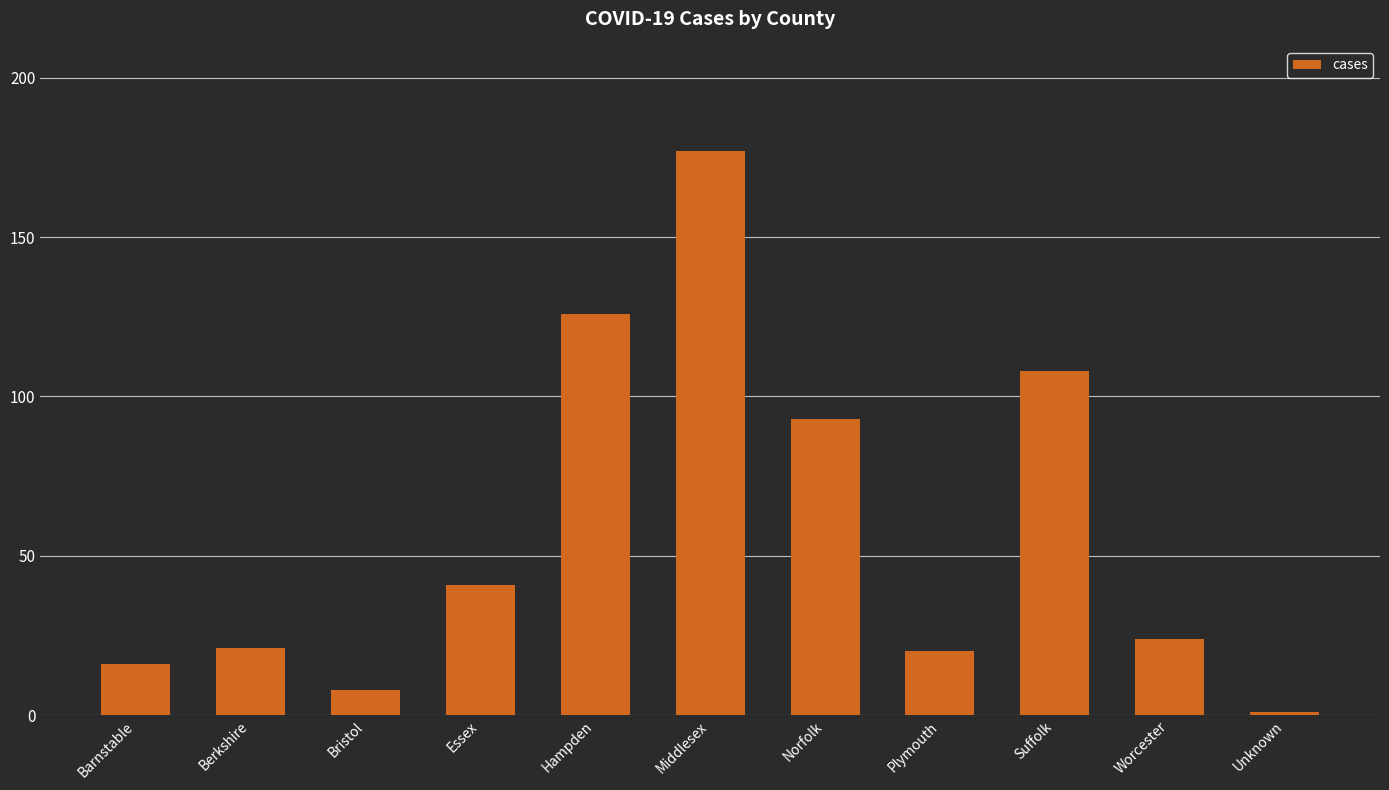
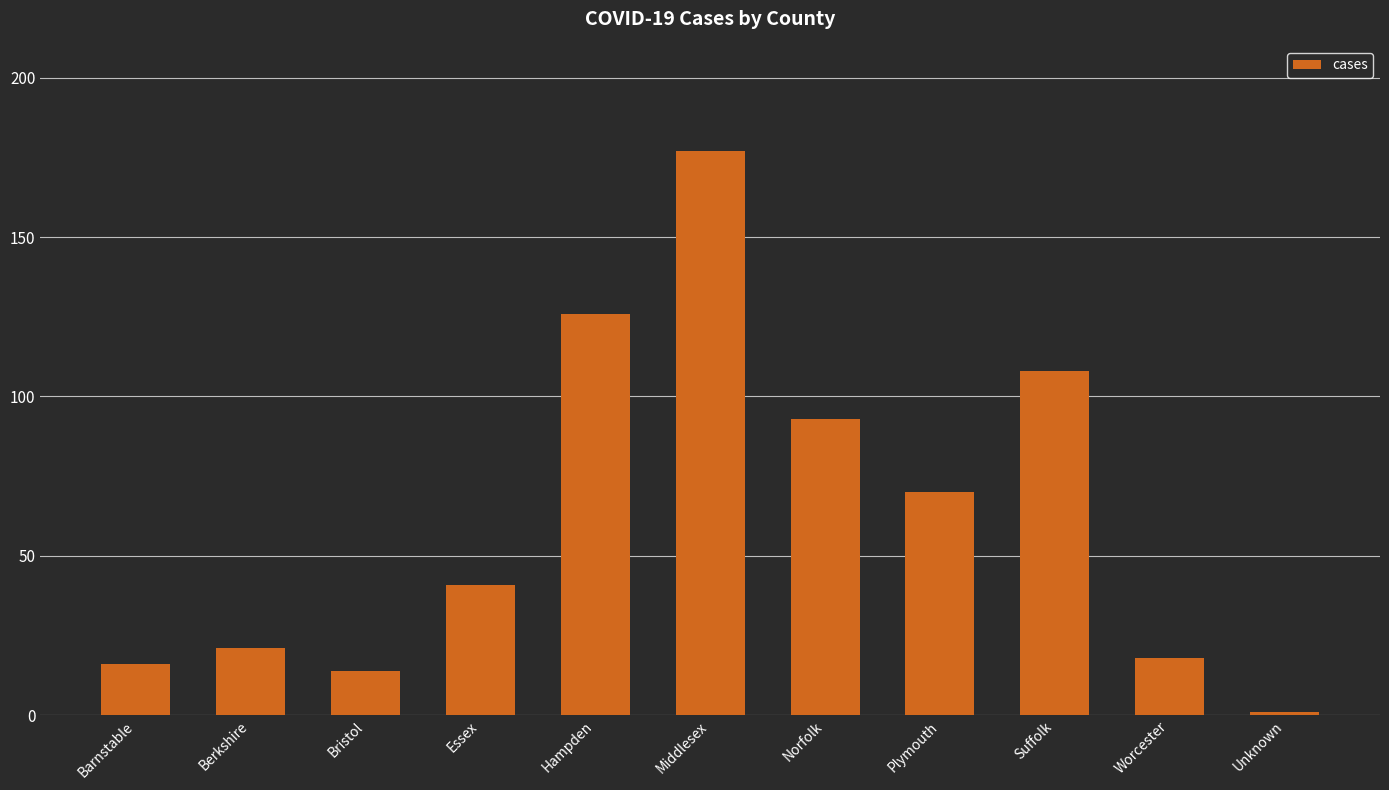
Bristol: 8 -> 14
Plymouth: 20 -> 70
Worcester: 24 -> 18
